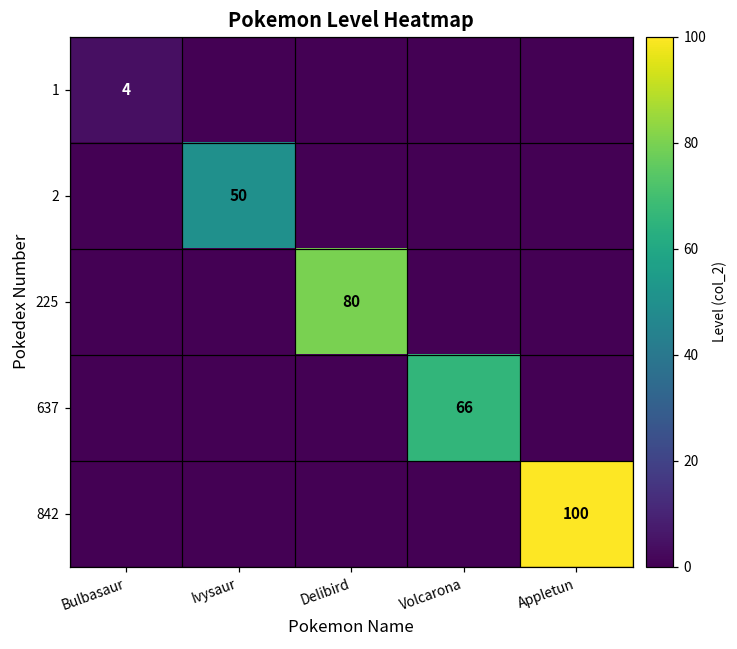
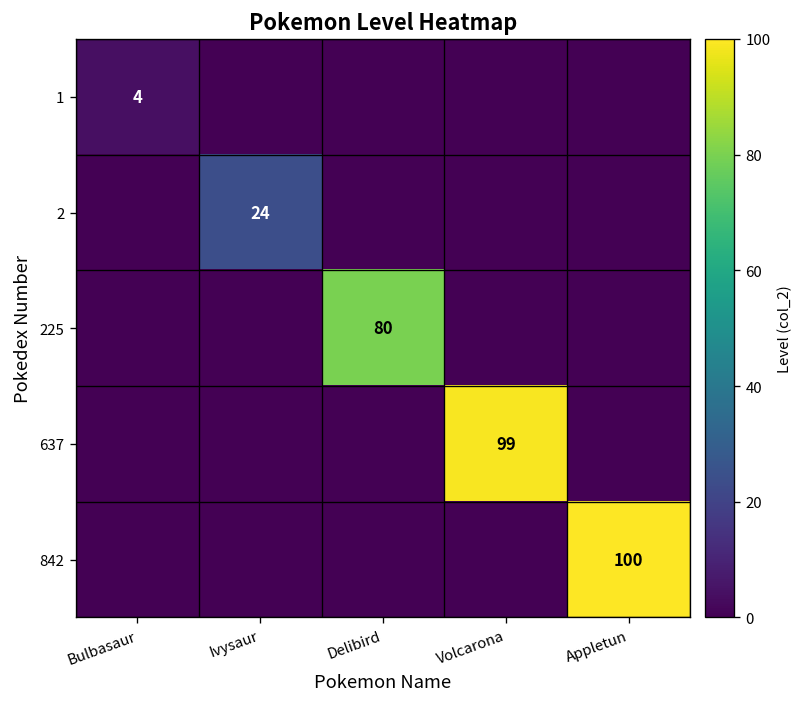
2, Ivysaur: 50 -> 24
637, Volcarona: 66 -> 99
